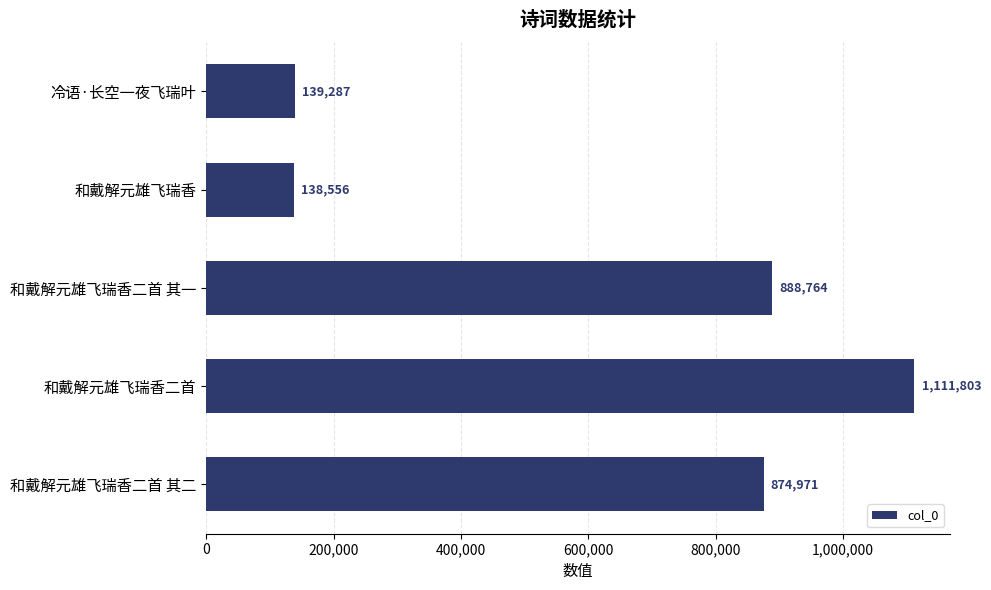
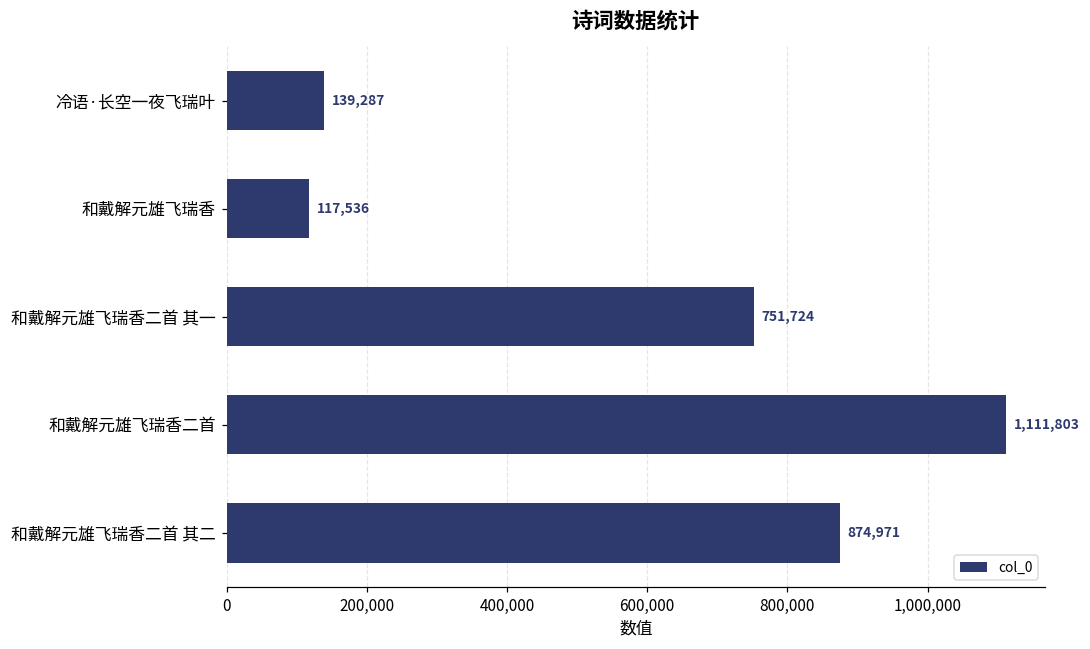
和戴解元雄飞瑞香: 138,556 -> 117,536
和戴解元雄飞瑞香二首 其一: 888,764 -> 751,724
